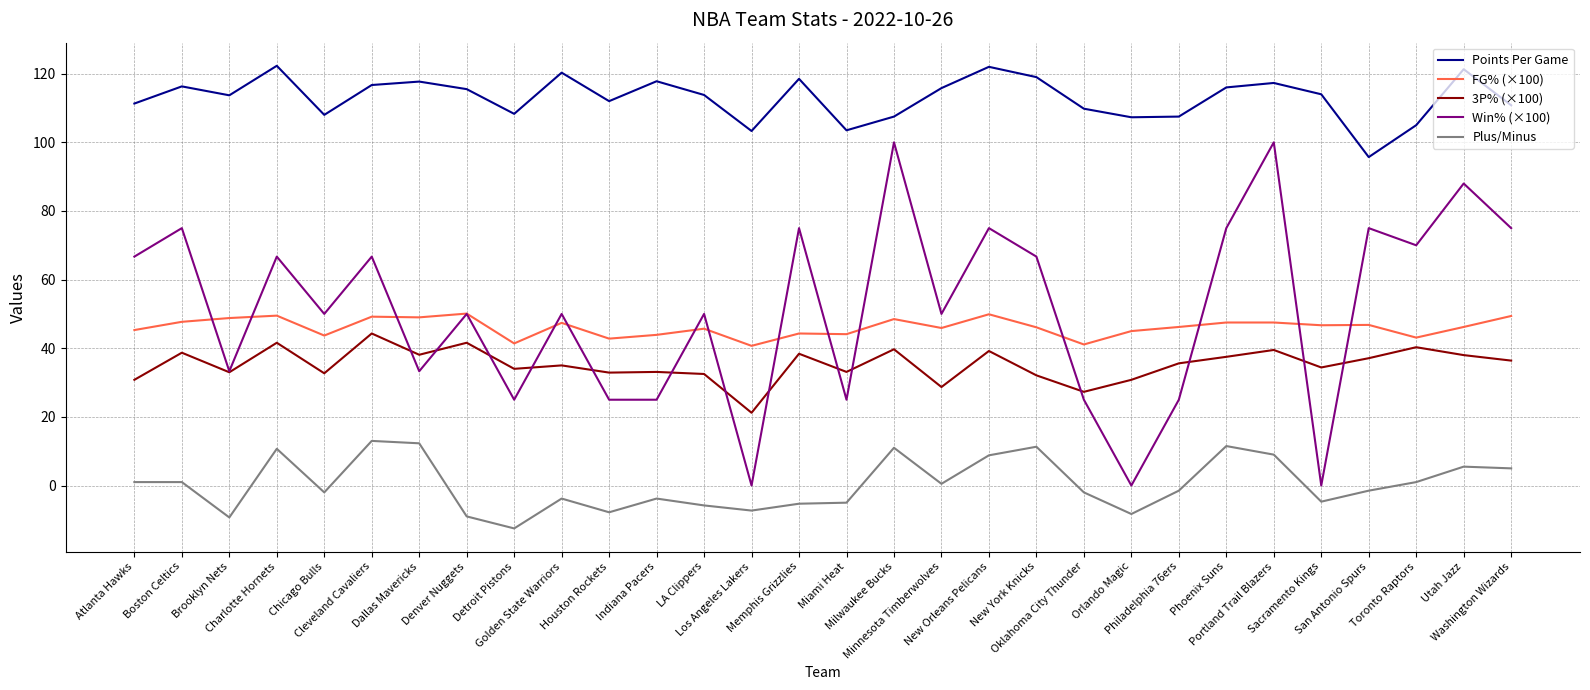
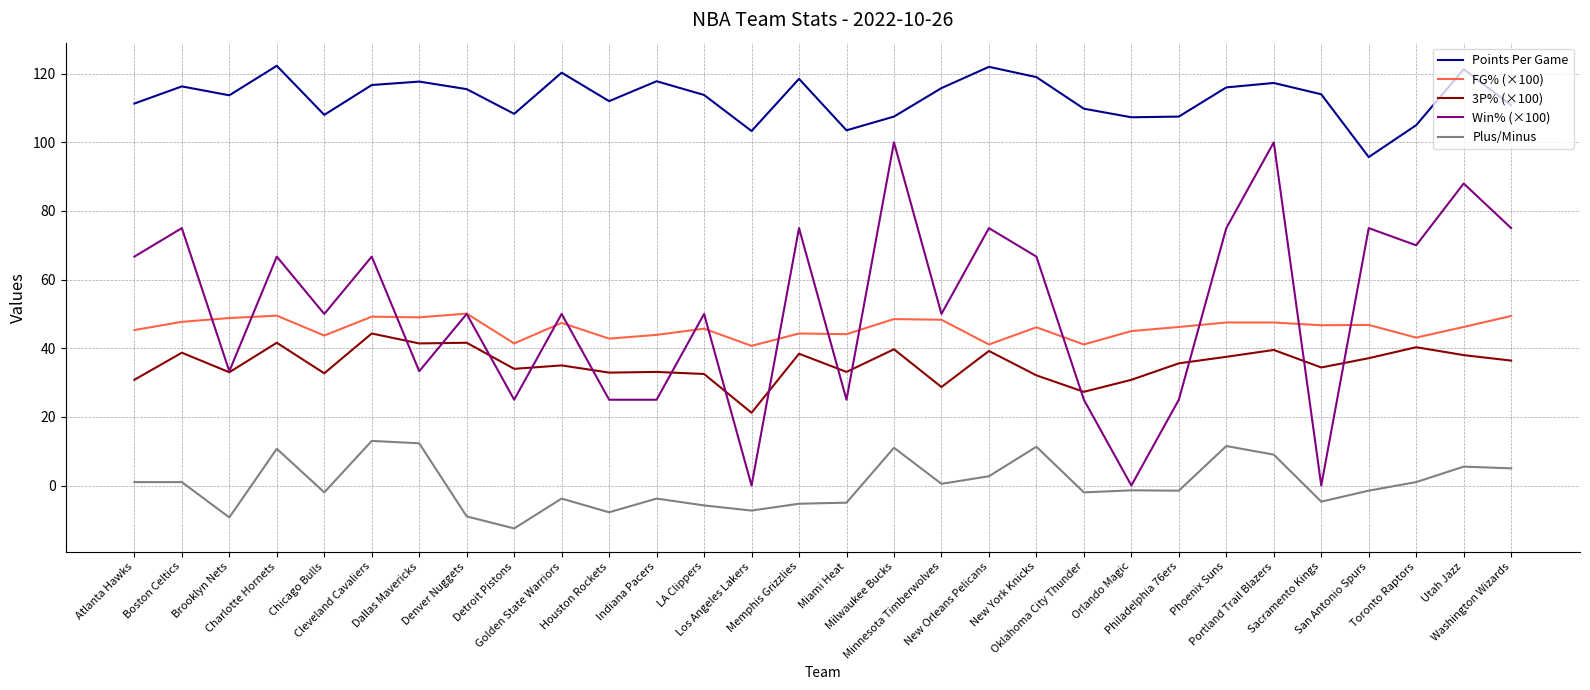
3P% (×100), Dallas Mavericks: 38 -> 41
FG% (×100), Minnesota Timberwolves: 46 -> 48
FG% (×100), New Orleans Pelicans: 50 -> 41
Plus/Minus, New Orleans Pelicans: 9 -> 3
Plus/Minus, Orlando Magic: -8 -> -1
